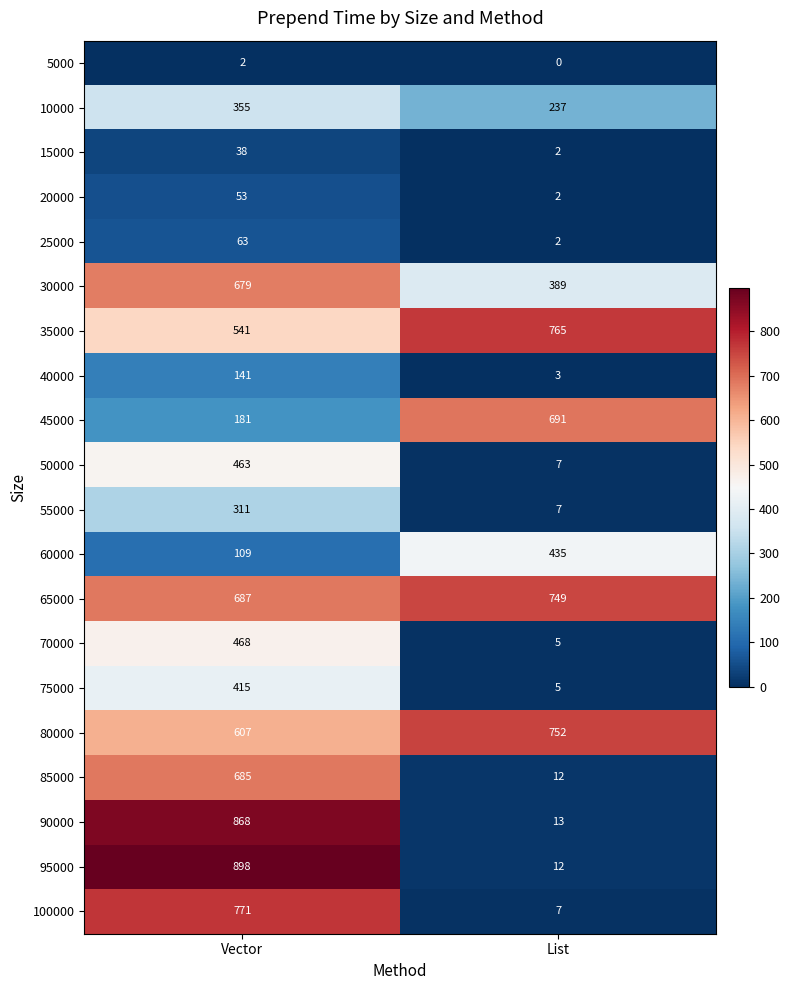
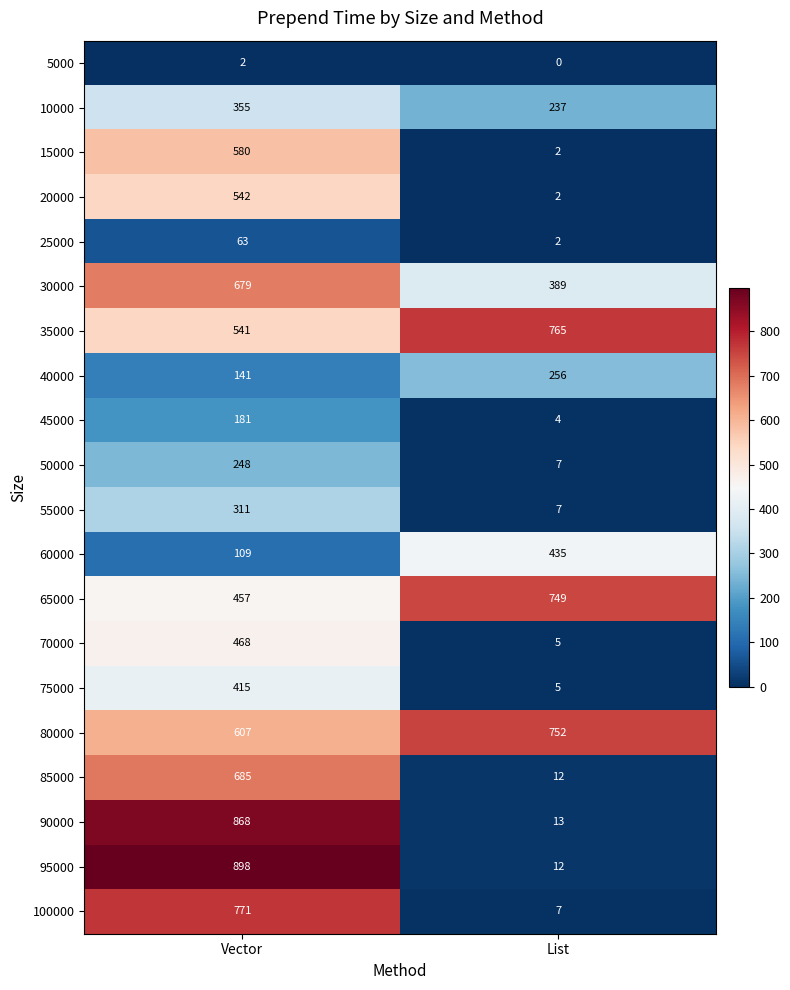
15000, Vector: 38 -> 580
20000, Vector: 53 -> 542
40000, List: 3 -> 256
45000, List: 691 -> 4
50000, Vector: 463 -> 248
65000, Vector: 687 -> 457
